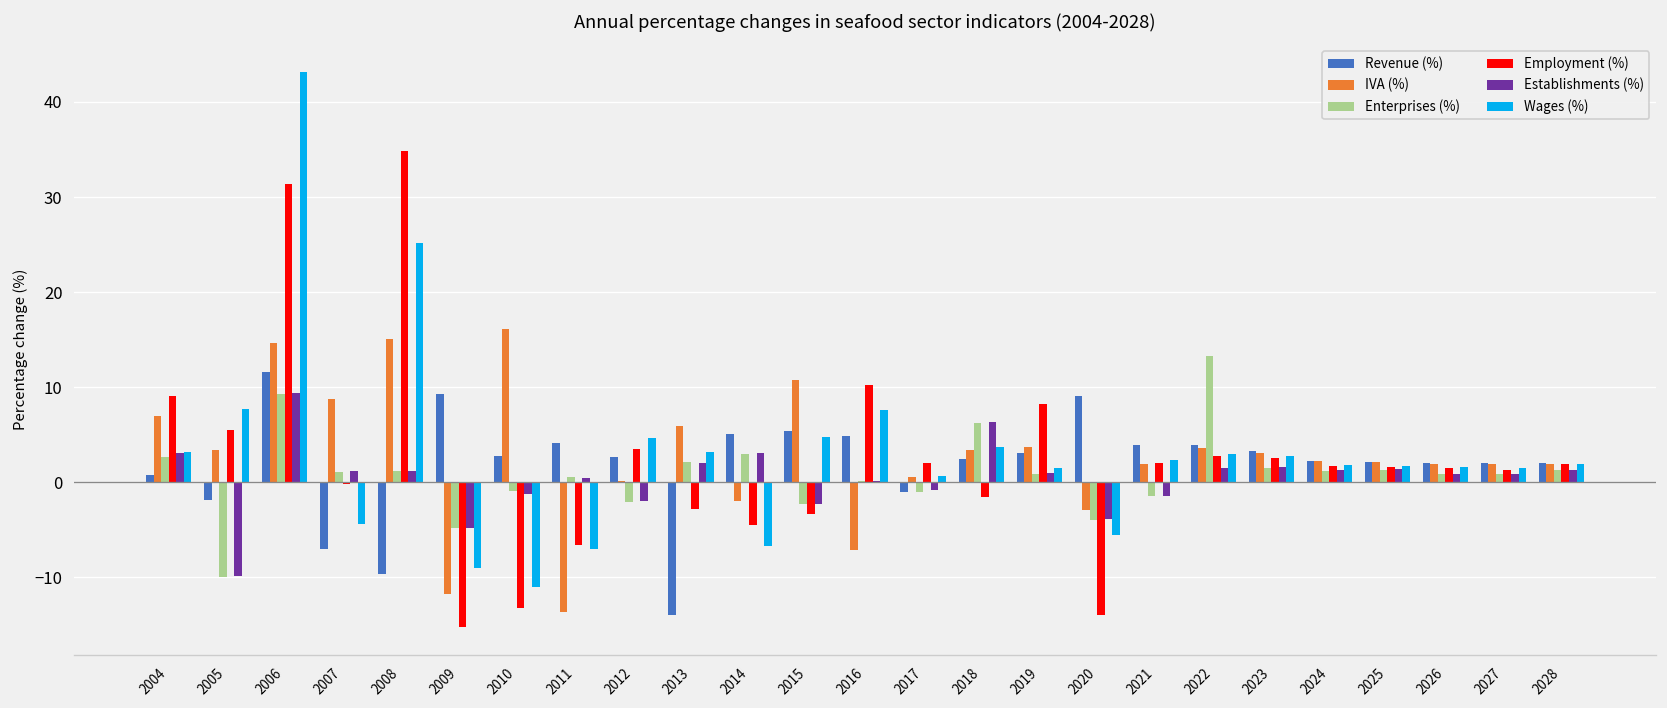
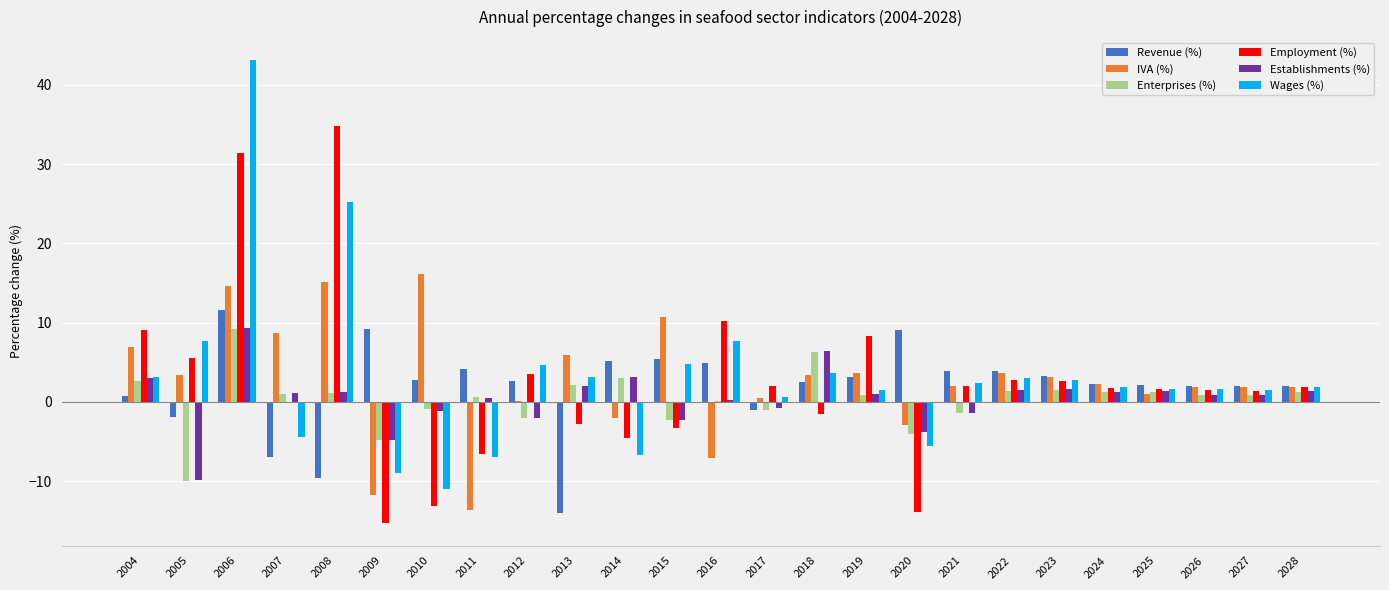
Enterprises (%), 2022: 13 -> 1
IVA (%), 2025: 2 -> 1
